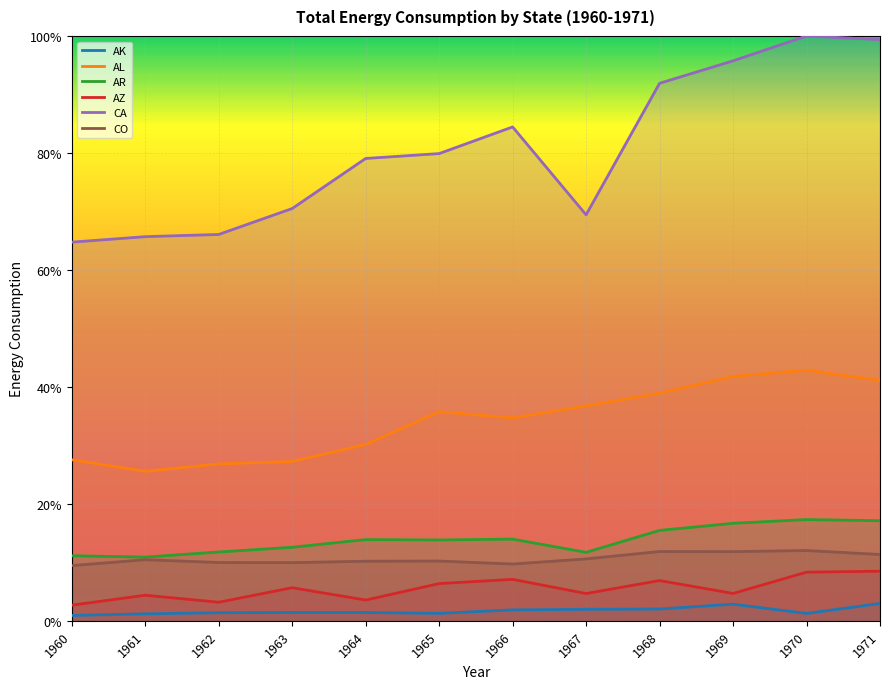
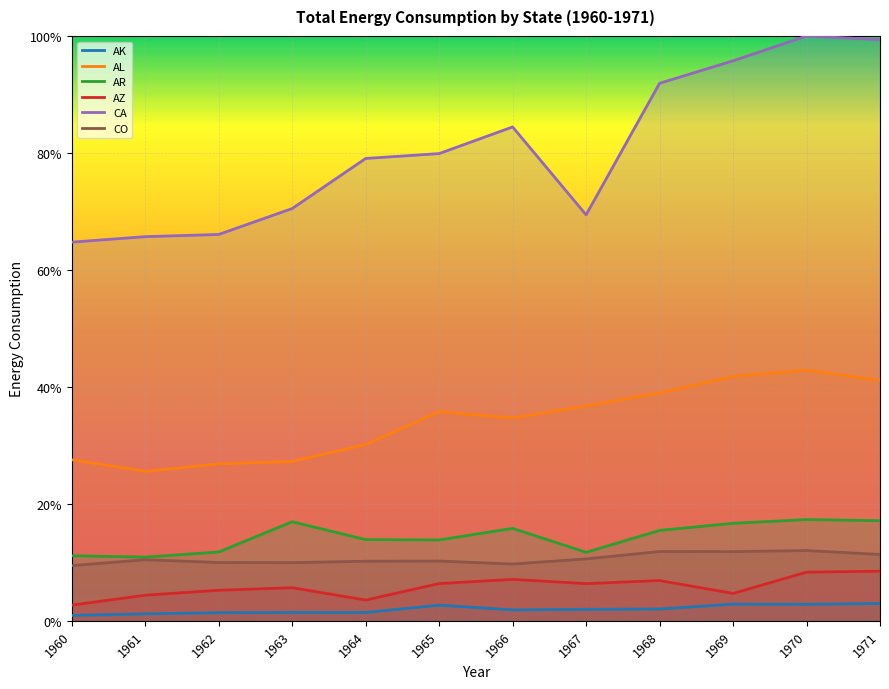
AZ, 1962: 3% -> 5%
AR, 1963: 13% -> 17%
AK, 1965: 1% -> 3%
AR, 1966: 14% -> 16%
AZ, 1967: 5% -> 6%
AK, 1970: 1% -> 3%
